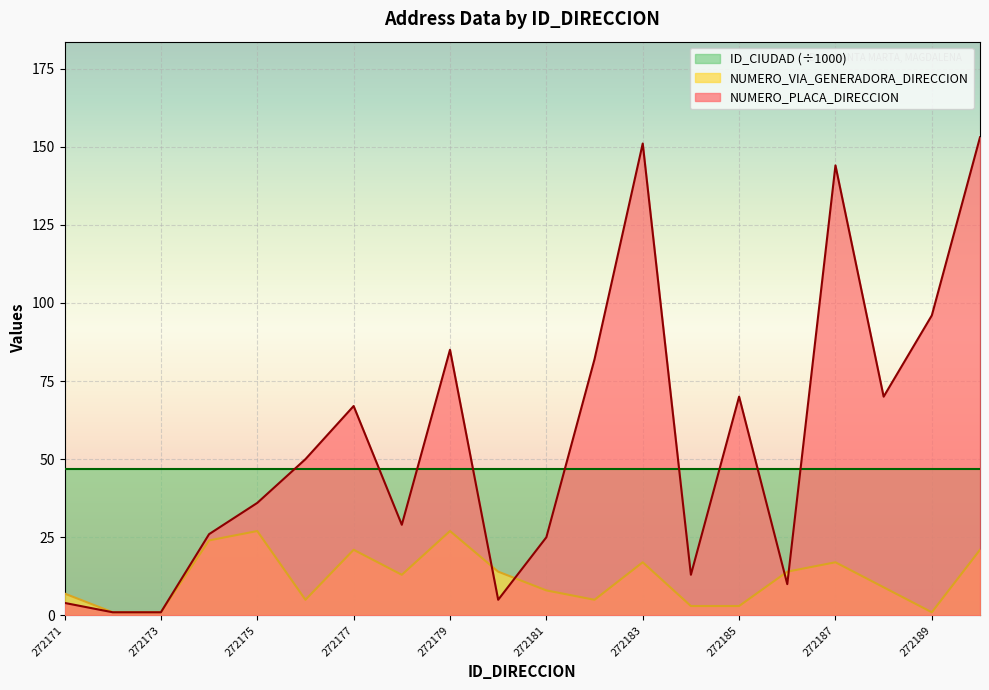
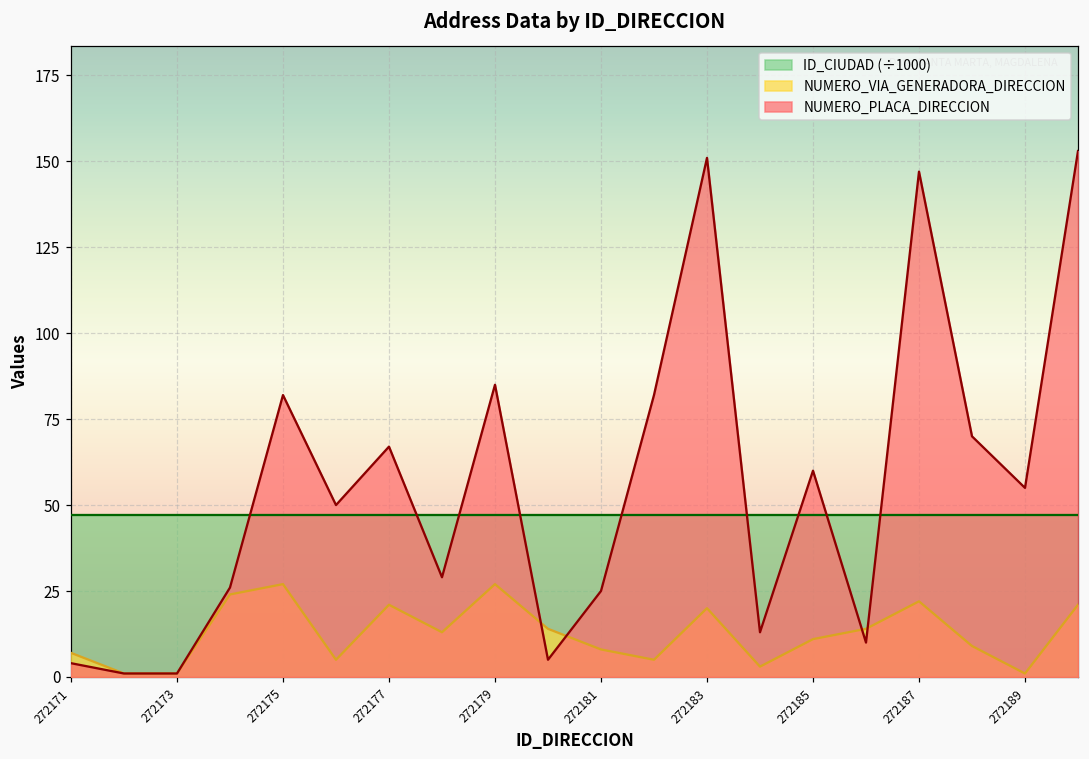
NUMERO_PLACA_DIRECCION, 272175: 36 -> 82
NUMERO_VIA_GENERADORA_DIRECCION, 272183: 17 -> 20
NUMERO_VIA_GENERADORA_DIRECCION, 272185: 3 -> 11
NUMERO_PLACA_DIRECCION, 272185: 70 -> 60
NUMERO_VIA_GENERADORA_DIRECCION, 272187: 17 -> 22
NUMERO_PLACA_DIRECCION, 272187: 144 -> 147
NUMERO_PLACA_DIRECCION, 272189: 96 -> 55
